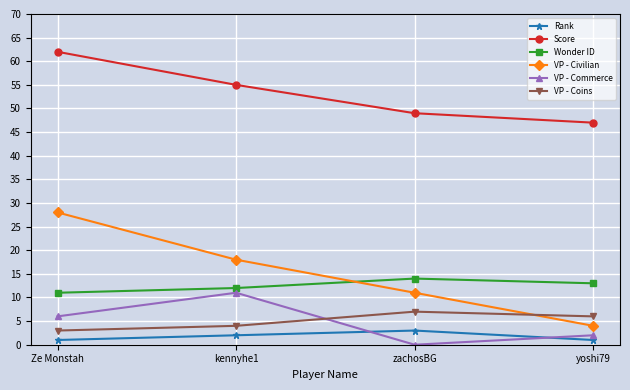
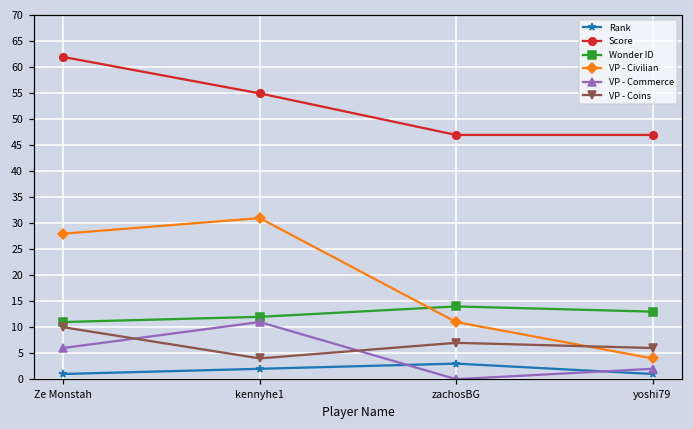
VP - Coins, Ze Monstah: 3 -> 10
VP - Civilian, kennyhe1: 18 -> 31
Score, zachosBG: 49 -> 47
